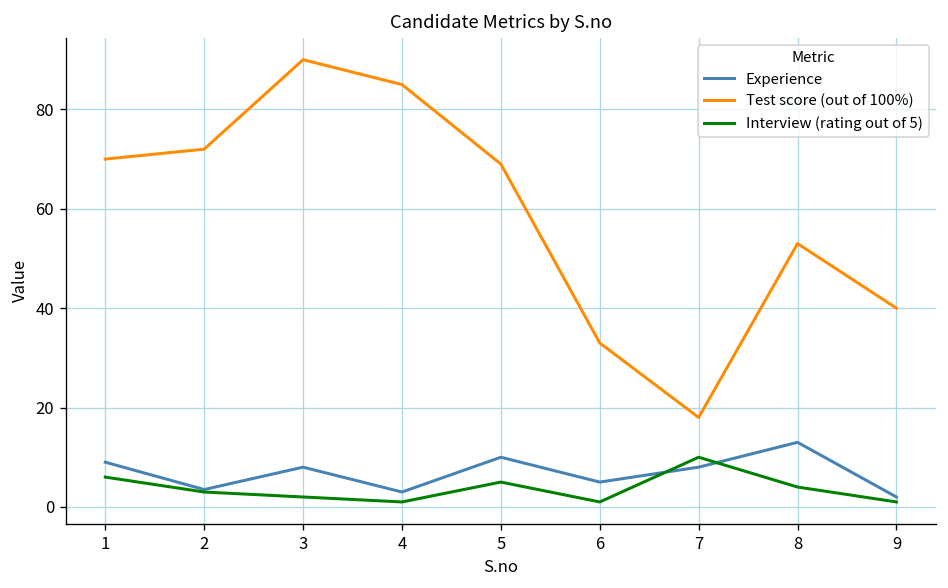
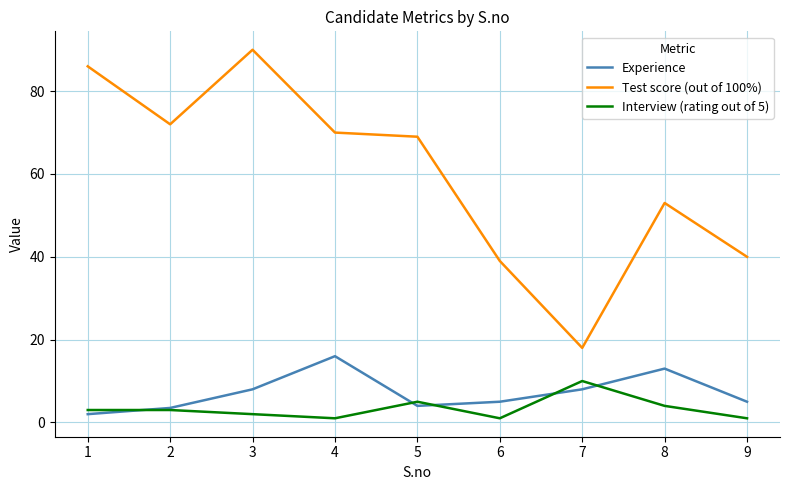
Experience, 1: 9 -> 2
Test score (out of 100%), 1: 70 -> 86
Interview (rating out of 5), 1: 6 -> 3
Experience, 4: 3 -> 16
Test score (out of 100%), 4: 85 -> 70
Experience, 5: 10 -> 4
Test score (out of 100%), 6: 33 -> 39
Experience, 9: 2 -> 5
